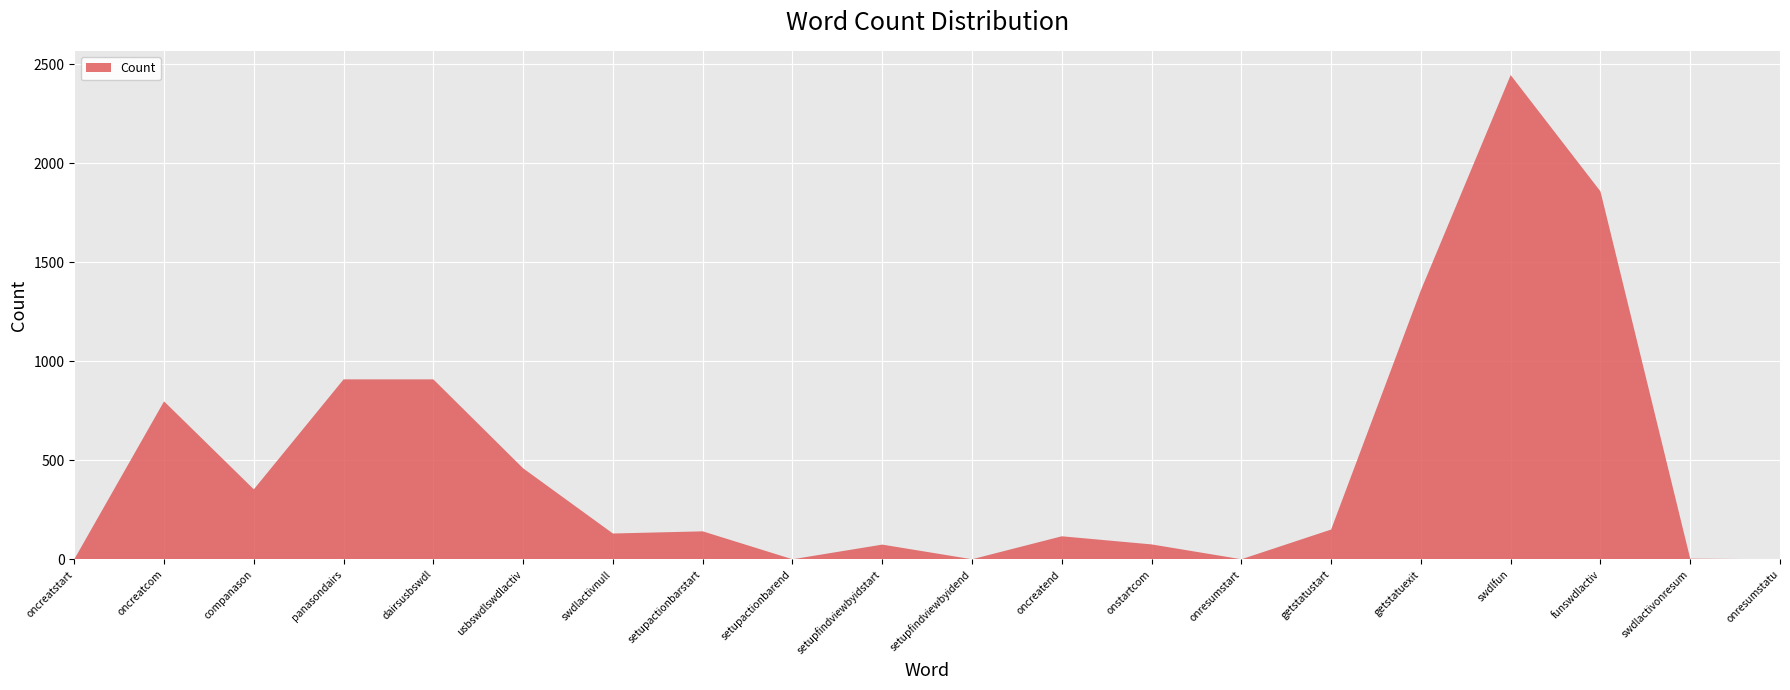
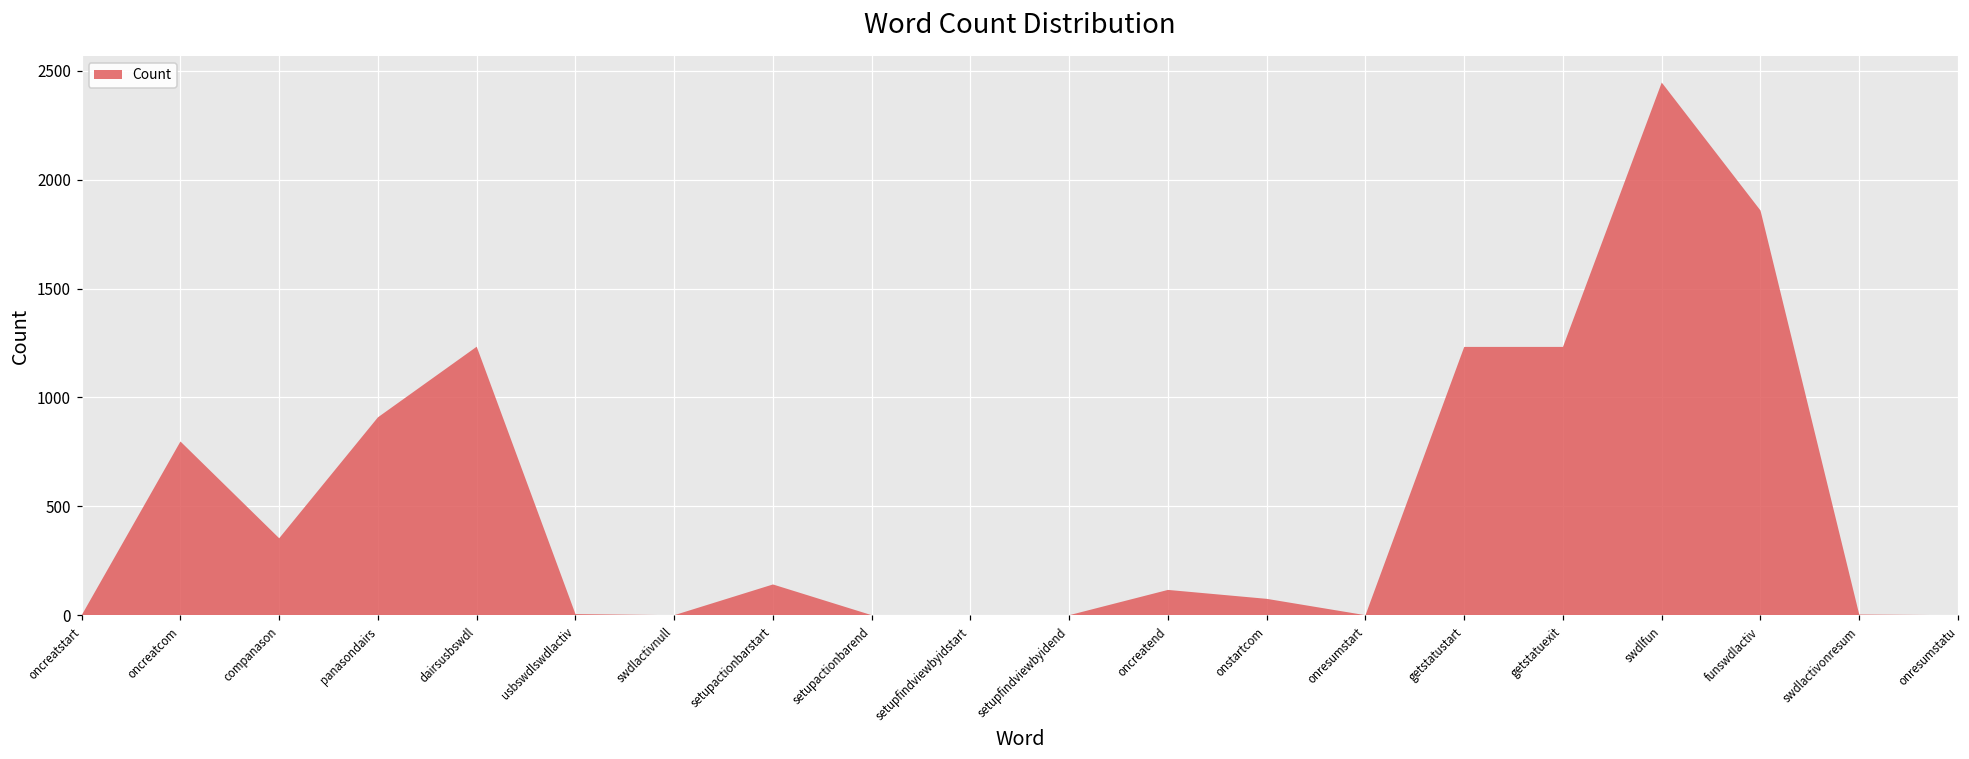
dairsusbswdl: 910 -> 1230
usbswdlswdlactiv: 460 -> 10
swdlactivnull: 130 -> 0
setupfindviewbyidstart: 80 -> 0
getstatustart: 150 -> 1230
getstatuexit: 1360 -> 1230
